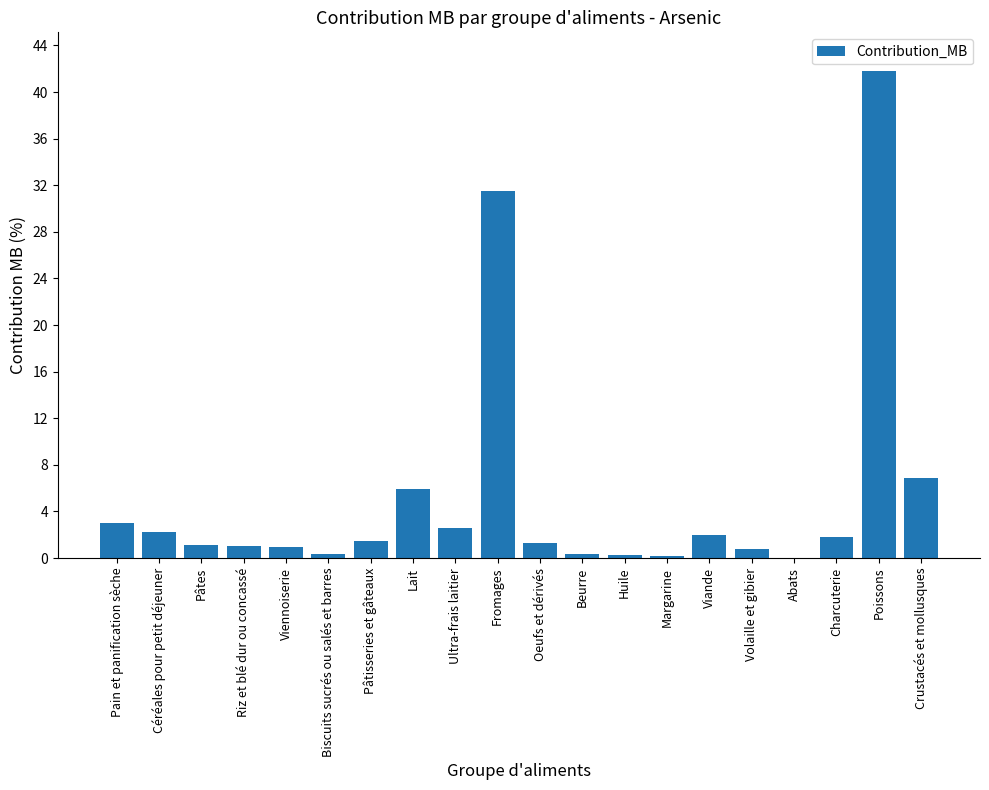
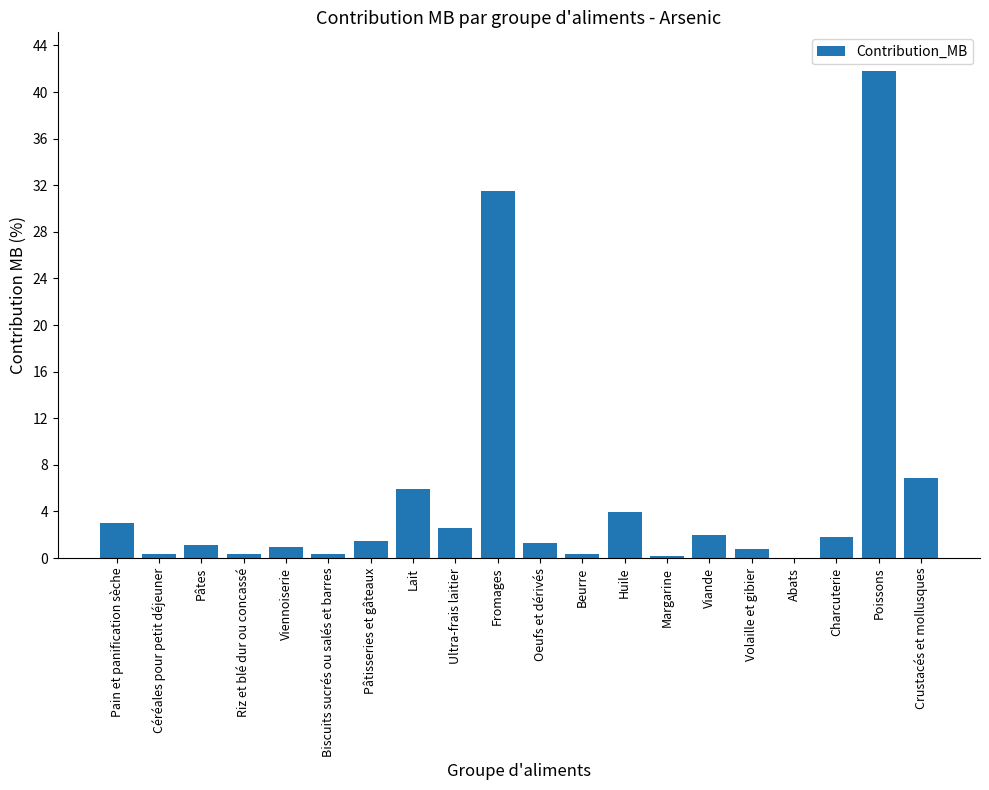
Céréales pour petit déjeuner: 2.3 -> 0.4
Riz et blé dur ou concassé: 1.1 -> 0.4
Huile: 0.3 -> 3.9
